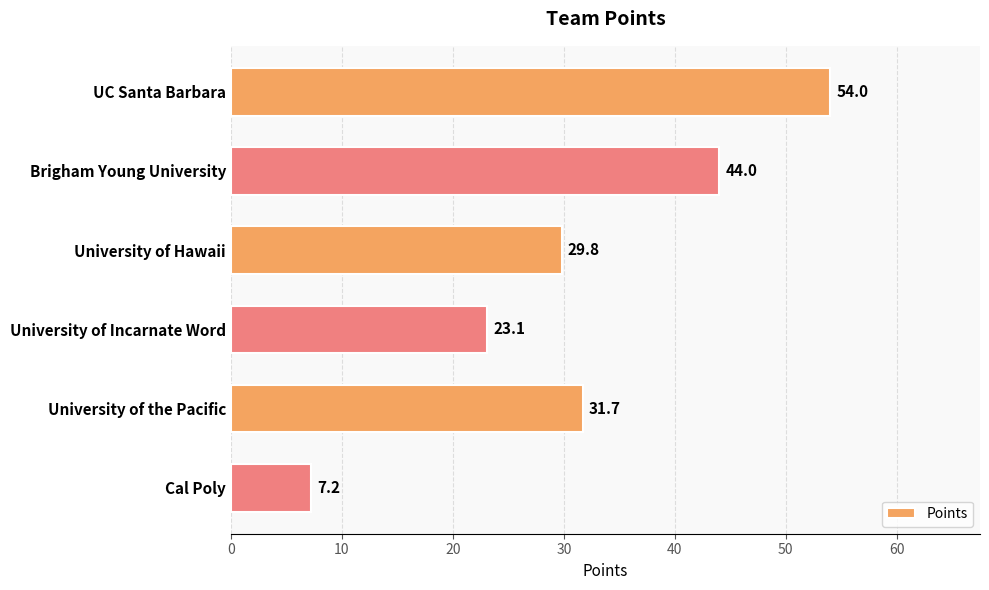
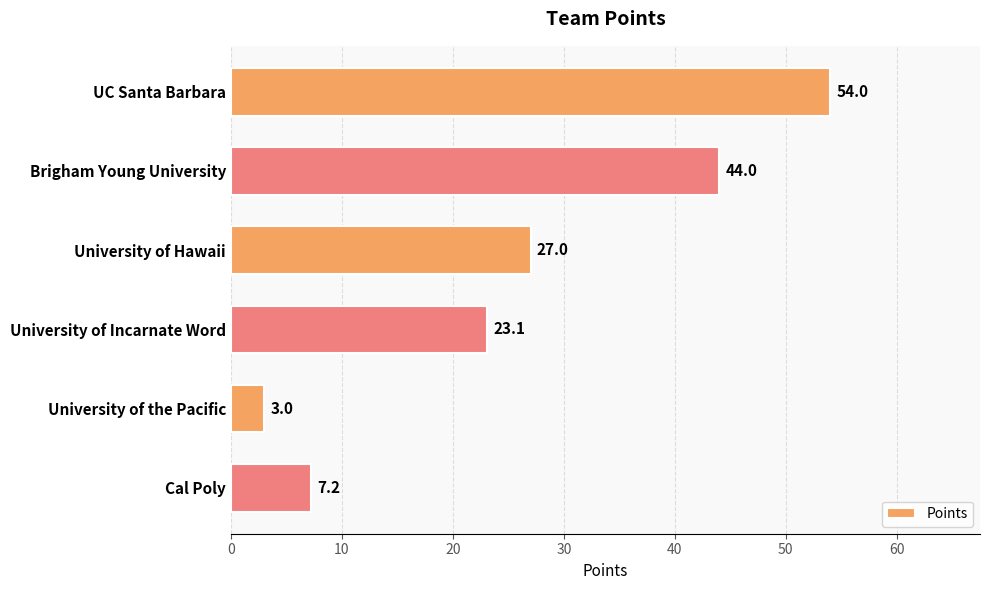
University of Hawaii: 29.8 -> 27.0
University of the Pacific: 31.7 -> 3.0
